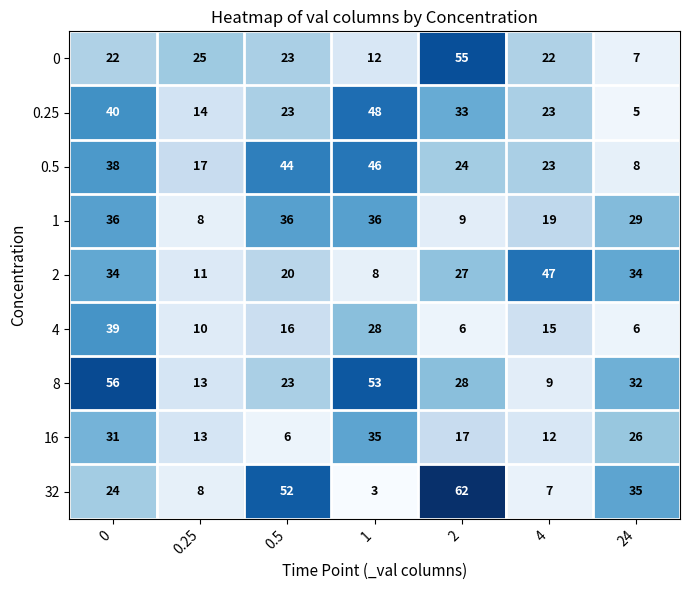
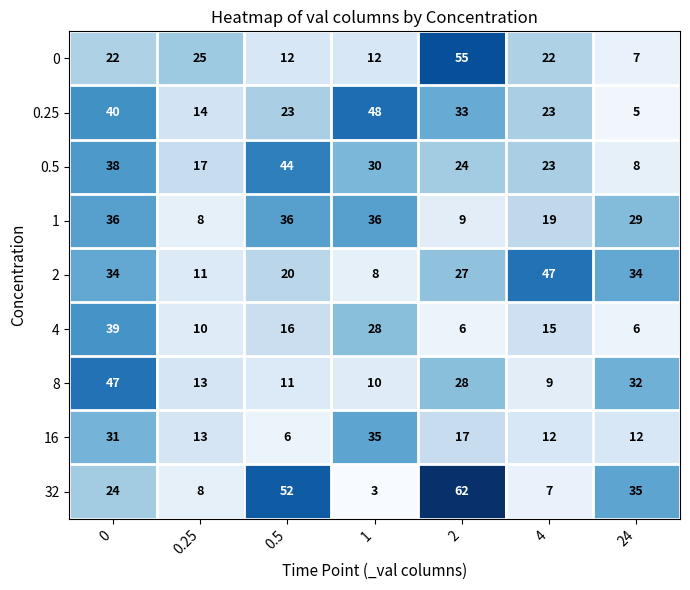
0, 0.5: 23 -> 12
0.5, 1: 46 -> 30
8, 0: 56 -> 47
8, 0.5: 23 -> 11
8, 1: 53 -> 10
16, 24: 26 -> 12
